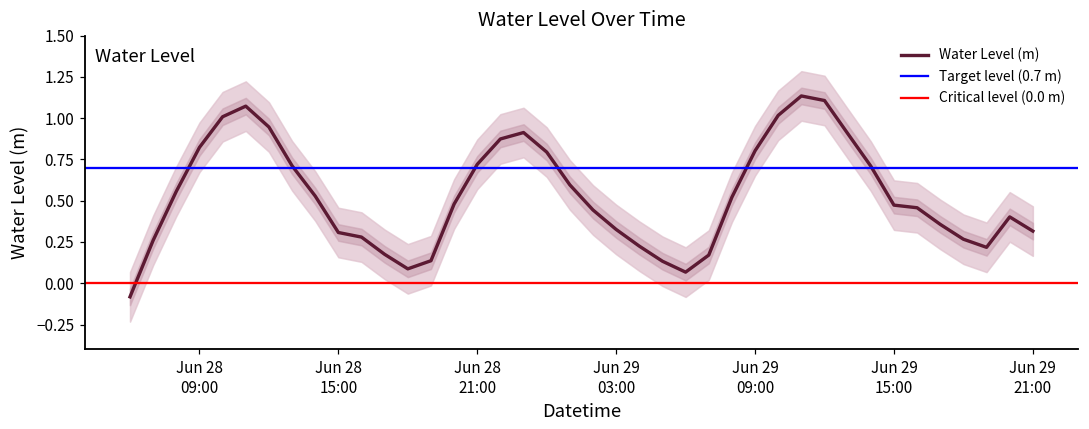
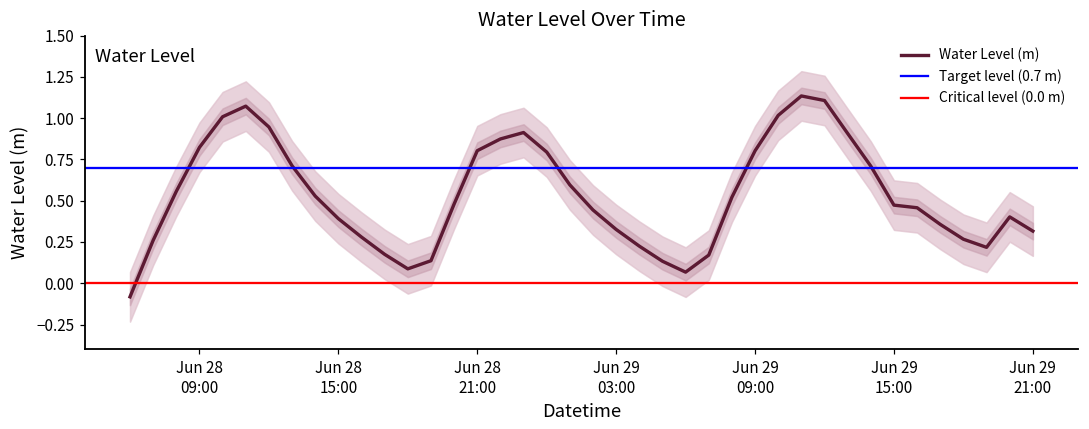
Water Level (m), Jun 28 15:00: 0.31 -> 0.39
Water Level (m), Jun 28 21:00: 0.72 -> 0.80
